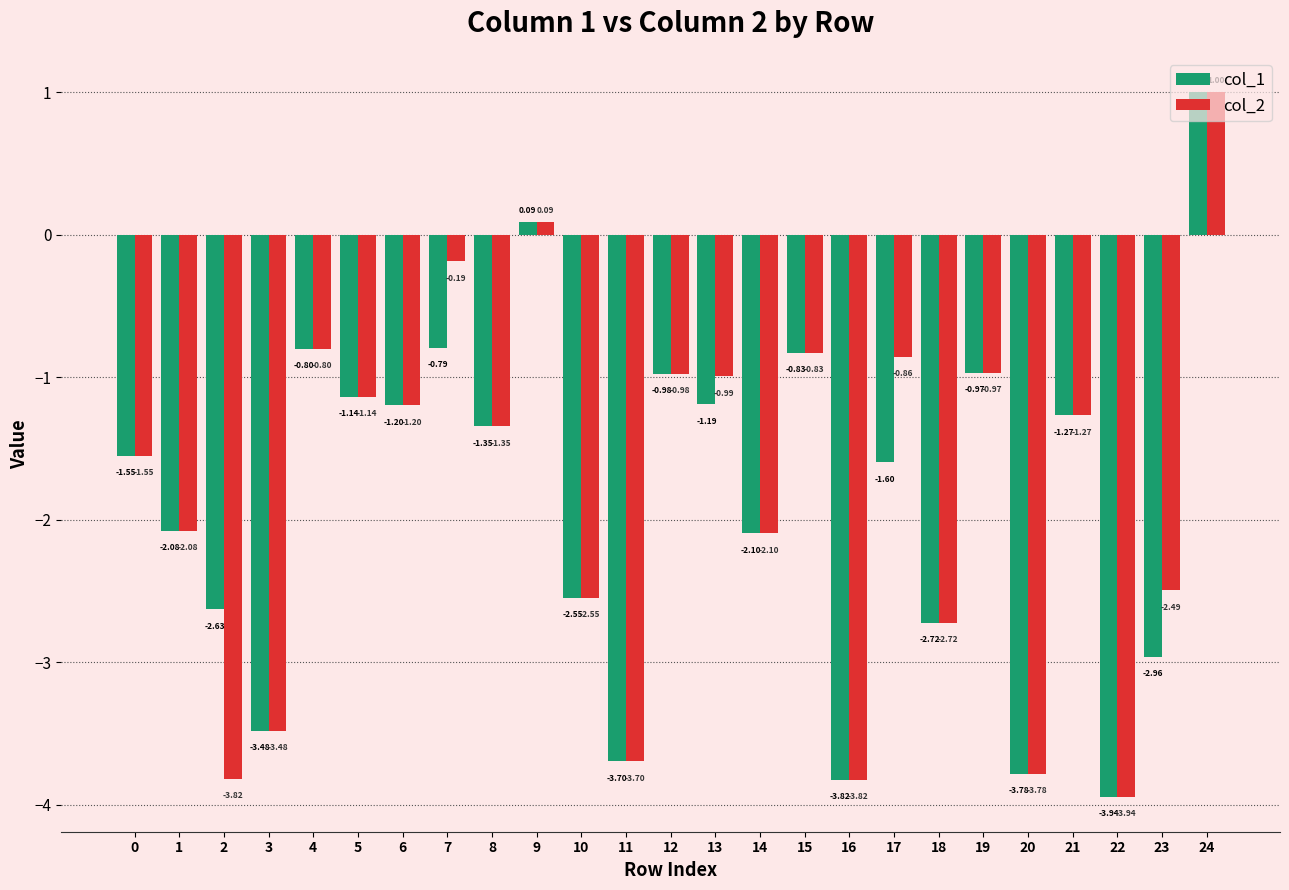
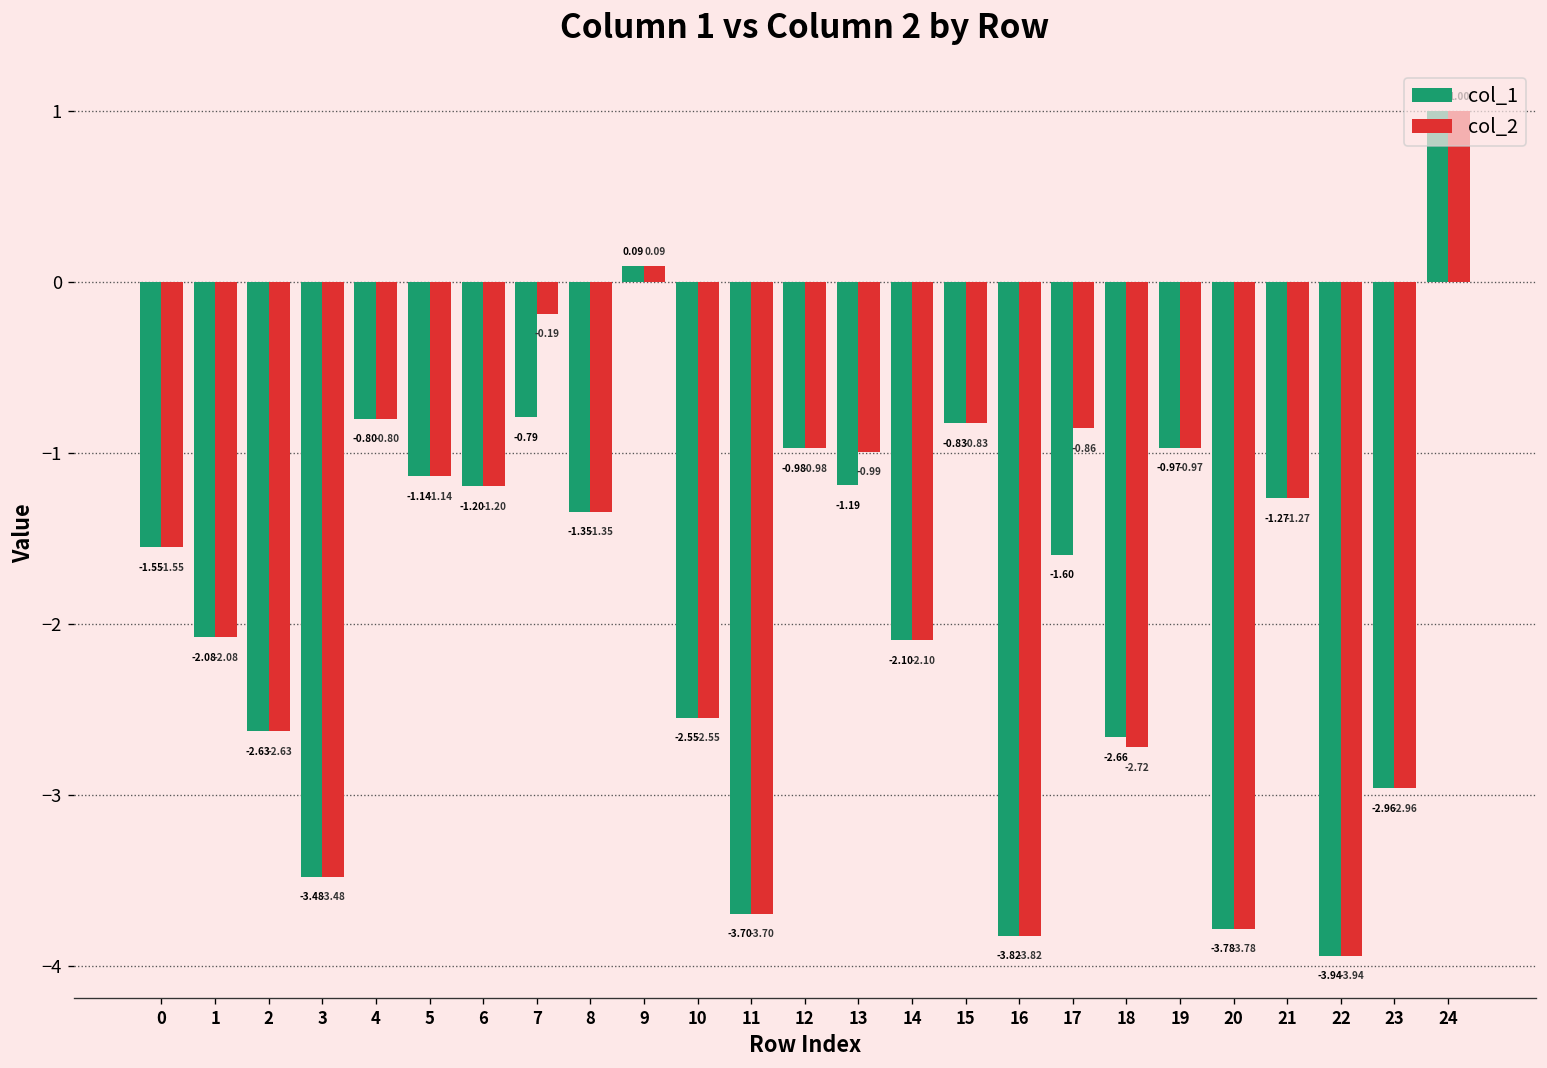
col_2, 2: -3.82 -> -2.63
col_1, 18: -2.72 -> -2.66
col_2, 23: -2.49 -> -2.96
